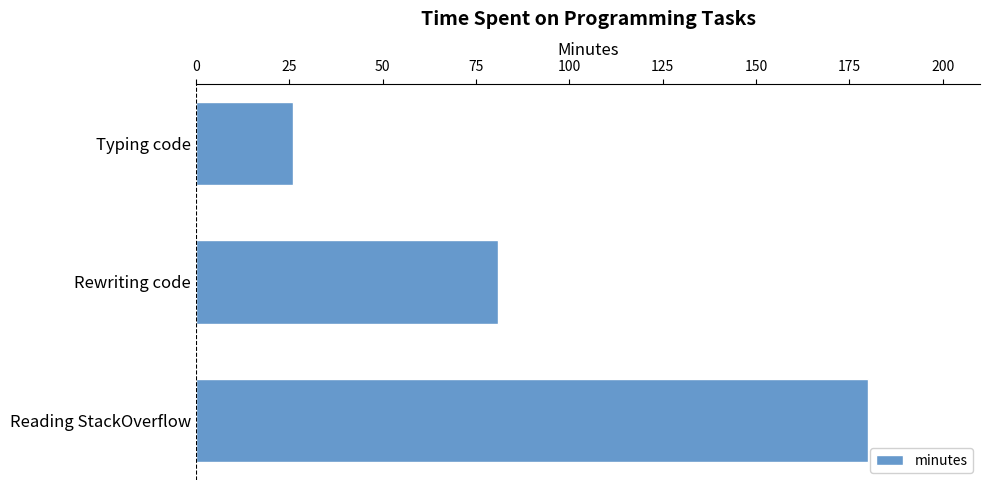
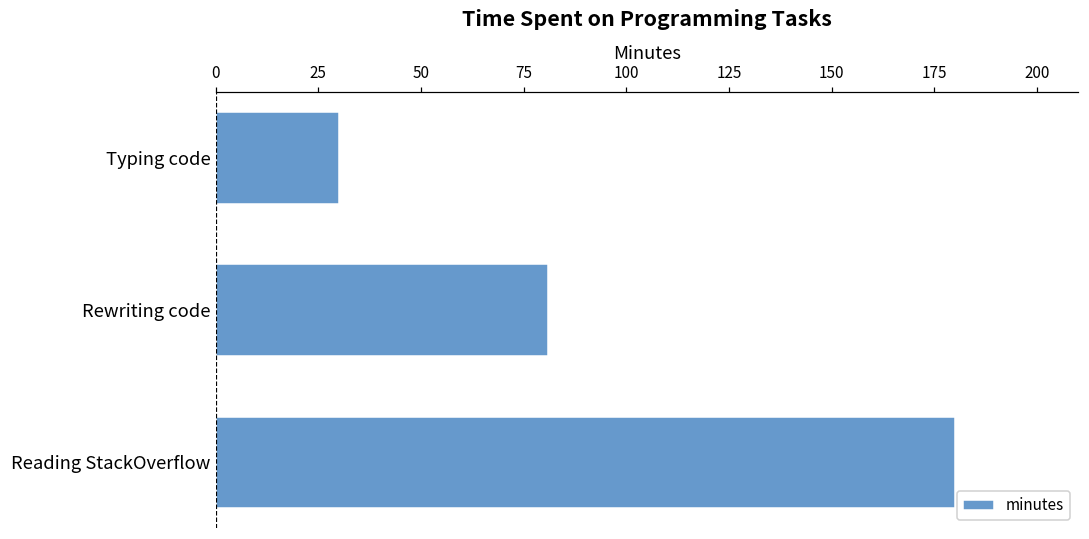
Typing code: 26 -> 30
